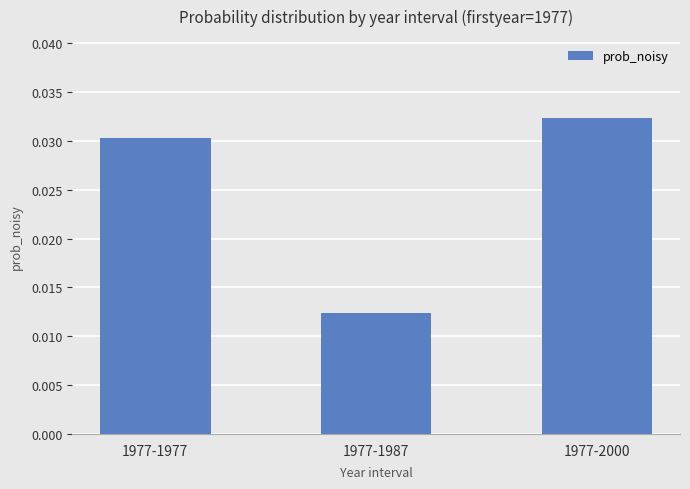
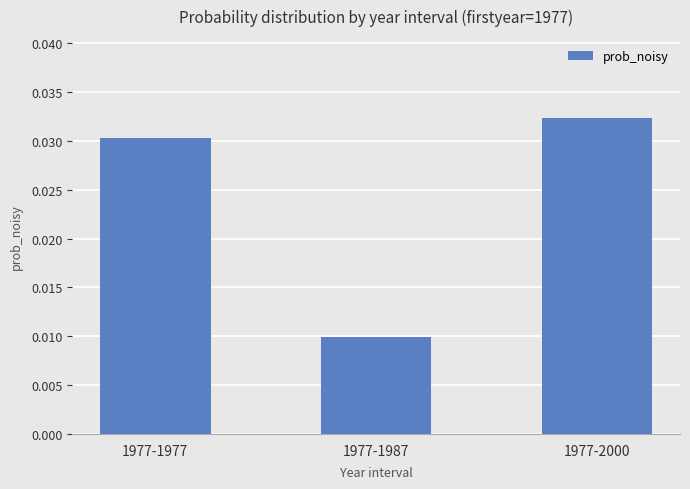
1977-1987: 0.012 -> 0.010
